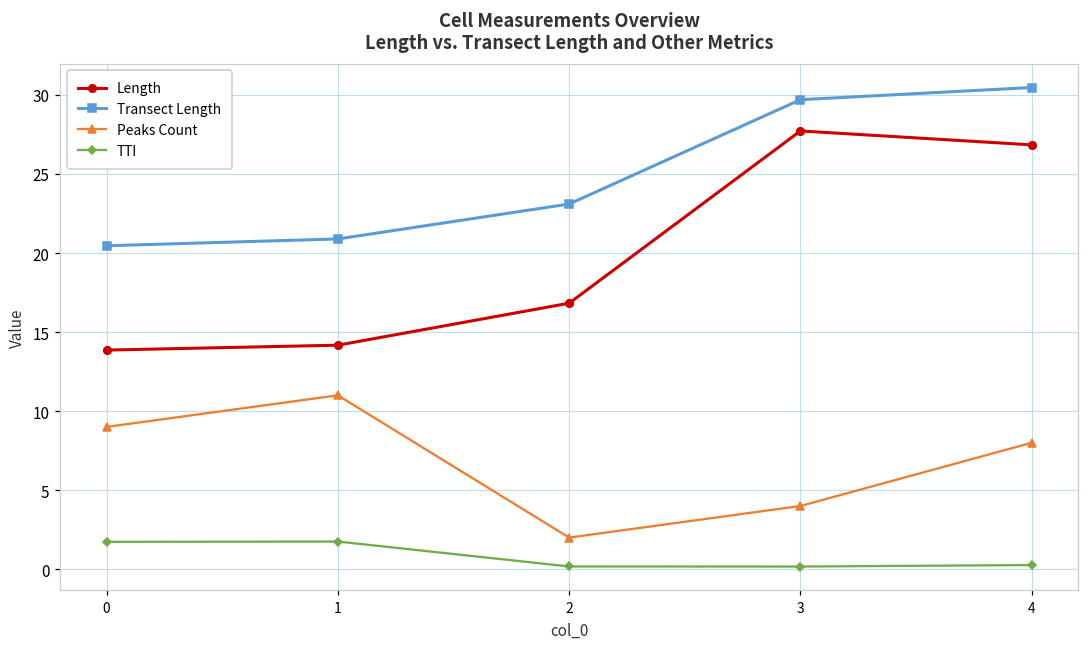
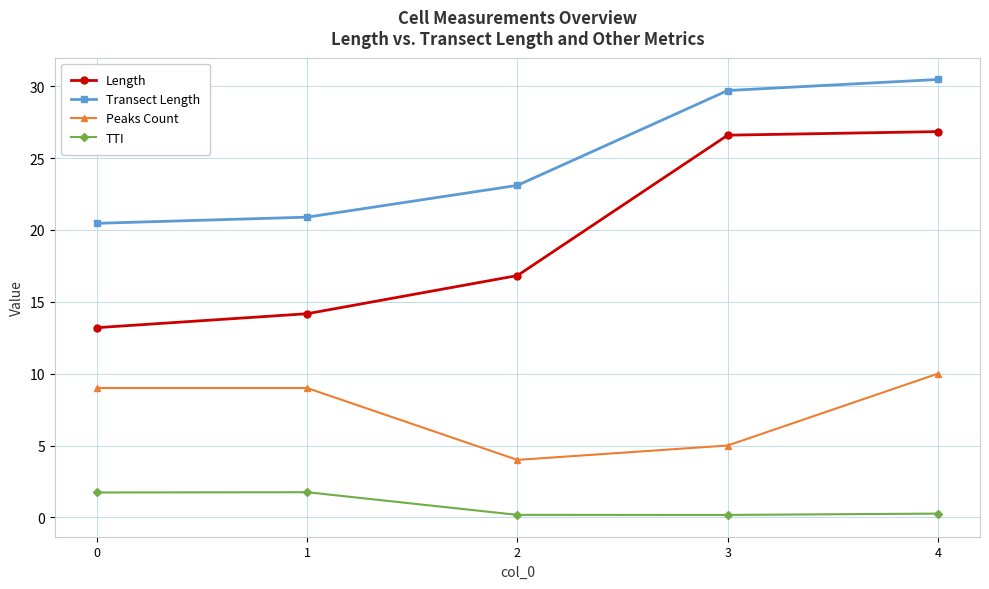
Length, 0: 13.9 -> 13.2
Peaks Count, 1: 11 -> 9
Peaks Count, 2: 2 -> 4
Length, 3: 27.7 -> 26.6
Peaks Count, 3: 4 -> 5
Peaks Count, 4: 8 -> 10
